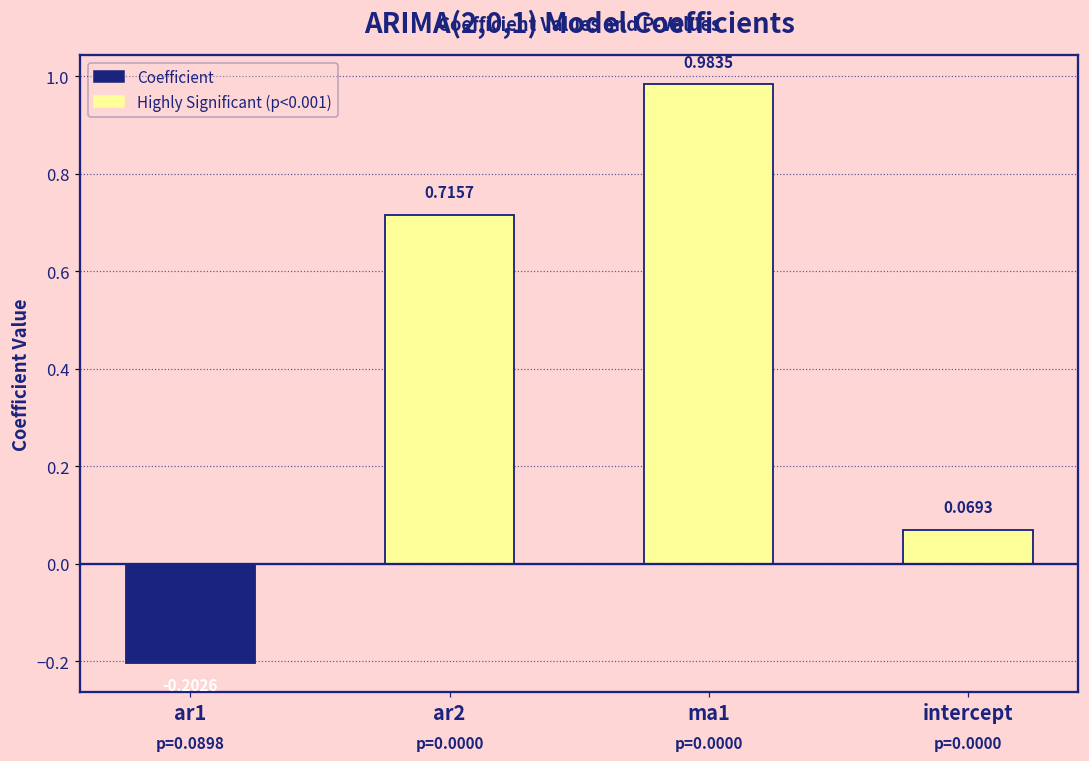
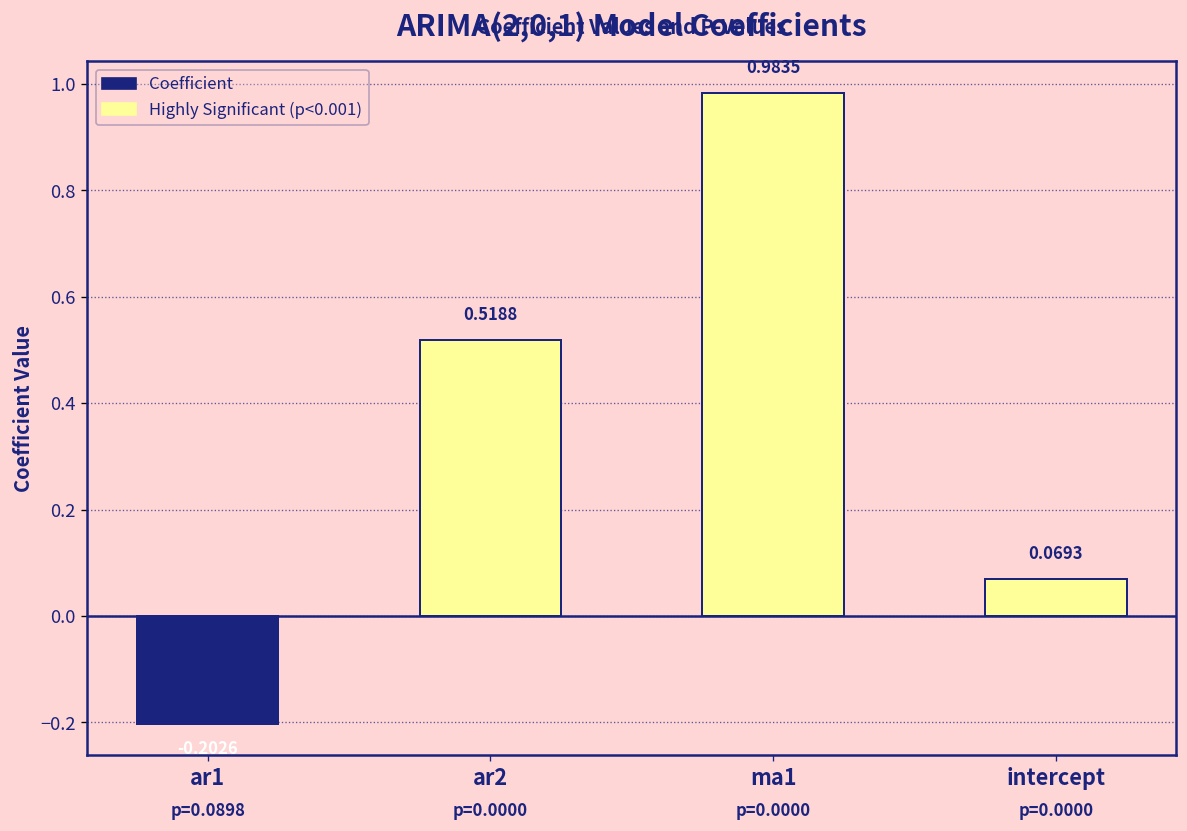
ar2: 0.7157 -> 0.5188
